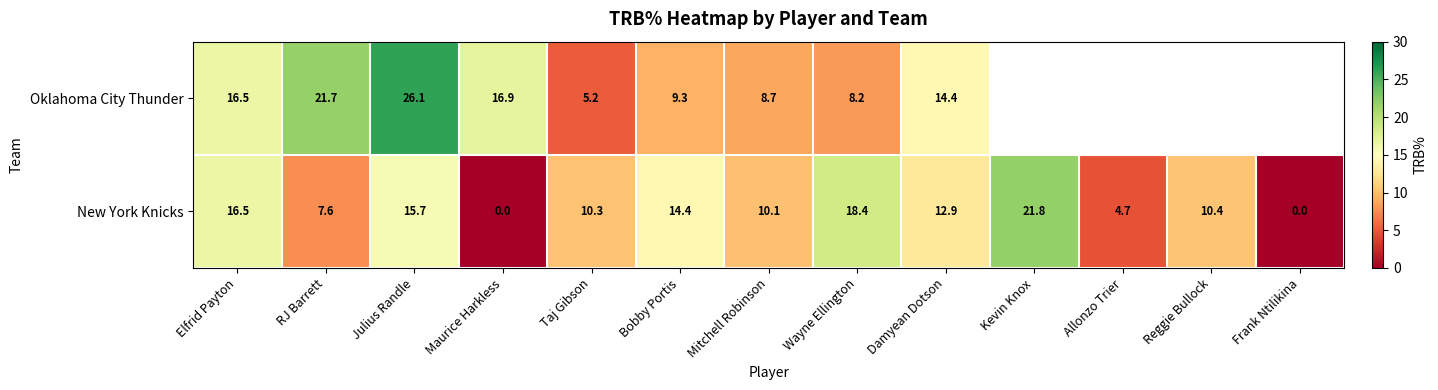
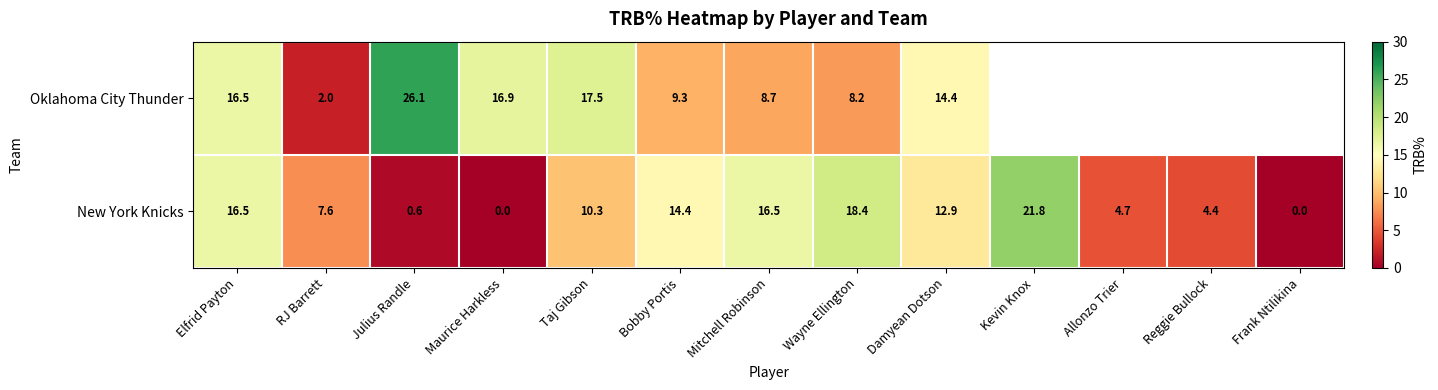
Oklahoma City Thunder, RJ Barrett: 21.7 -> 2.0
Oklahoma City Thunder, Taj Gibson: 5.2 -> 17.5
New York Knicks, Julius Randle: 15.7 -> 0.6
New York Knicks, Mitchell Robinson: 10.1 -> 16.5
New York Knicks, Reggie Bullock: 10.4 -> 4.4
